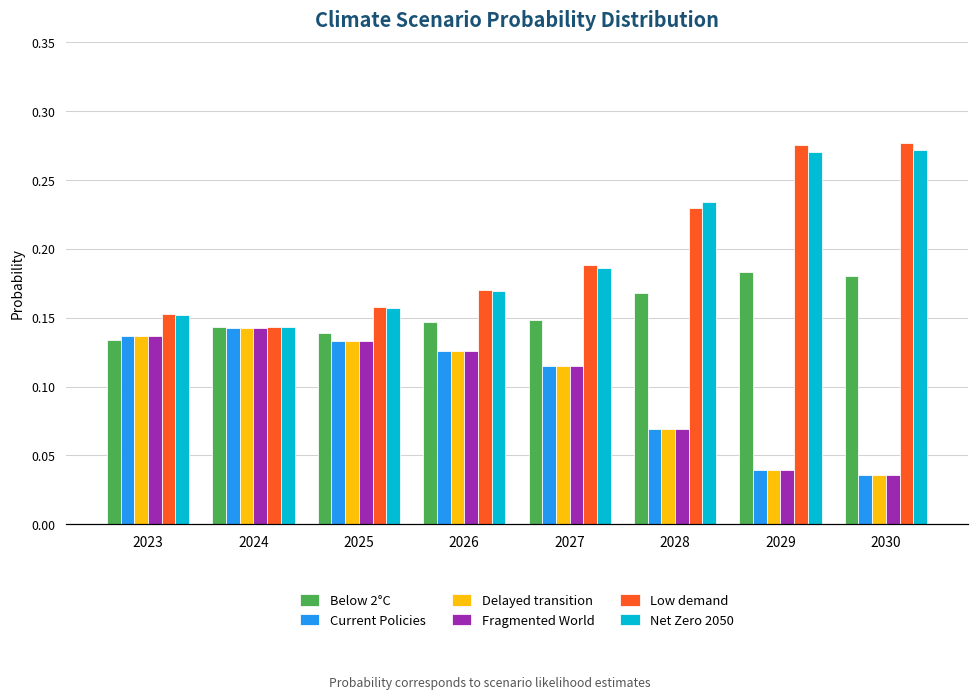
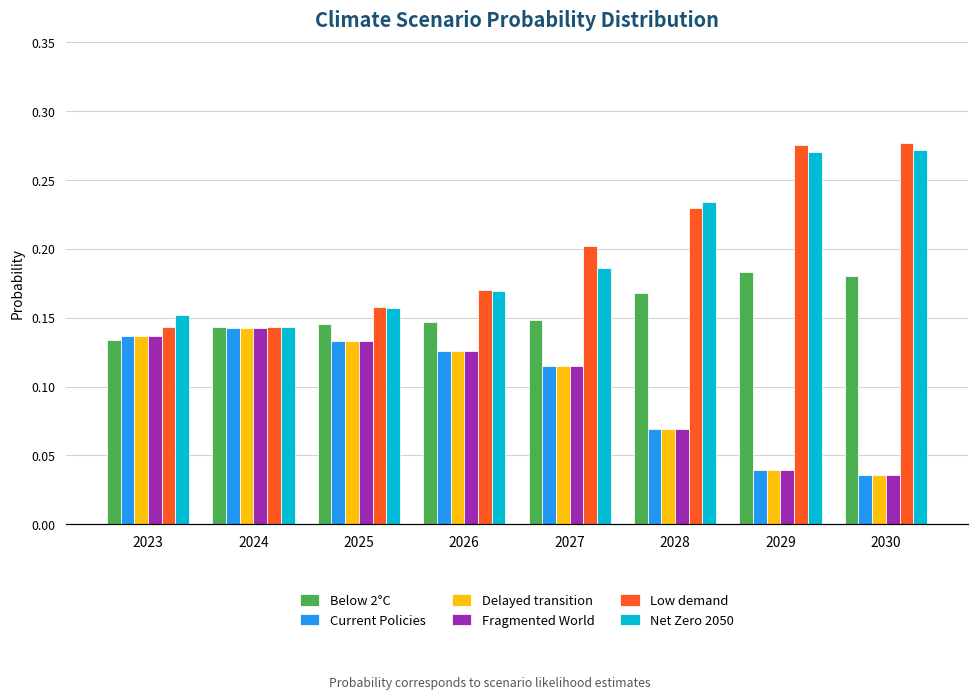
Low demand, 2023: 0.153 -> 0.143
Below 2°C, 2025: 0.139 -> 0.146
Low demand, 2027: 0.188 -> 0.202
